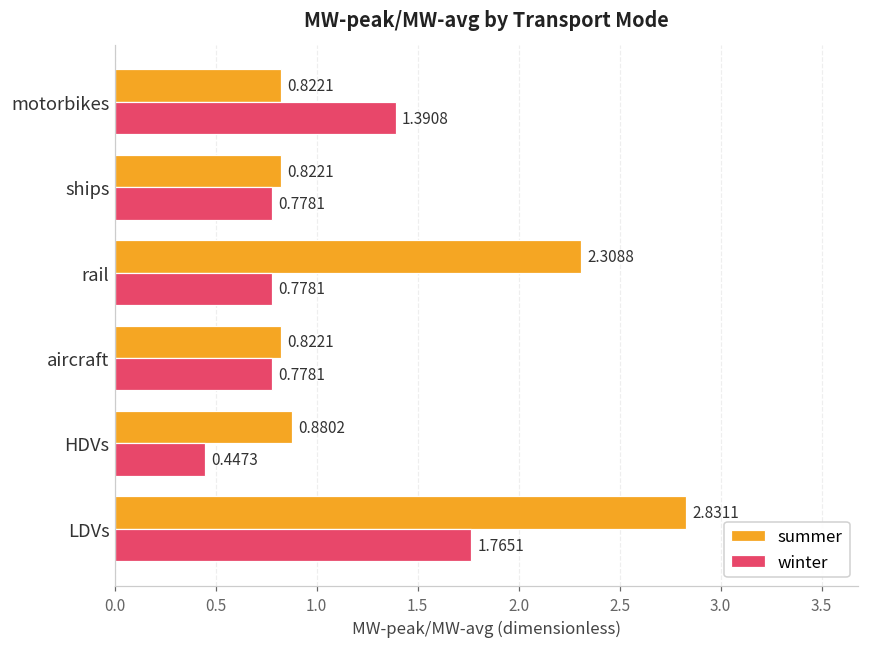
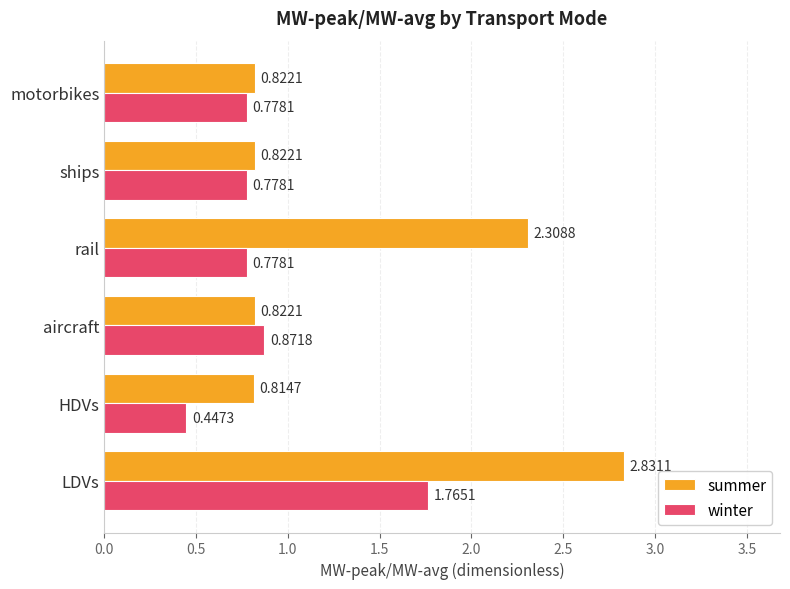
winter, motorbikes: 1.3908 -> 0.7781
winter, aircraft: 0.7781 -> 0.8718
summer, HDVs: 0.8802 -> 0.8147
